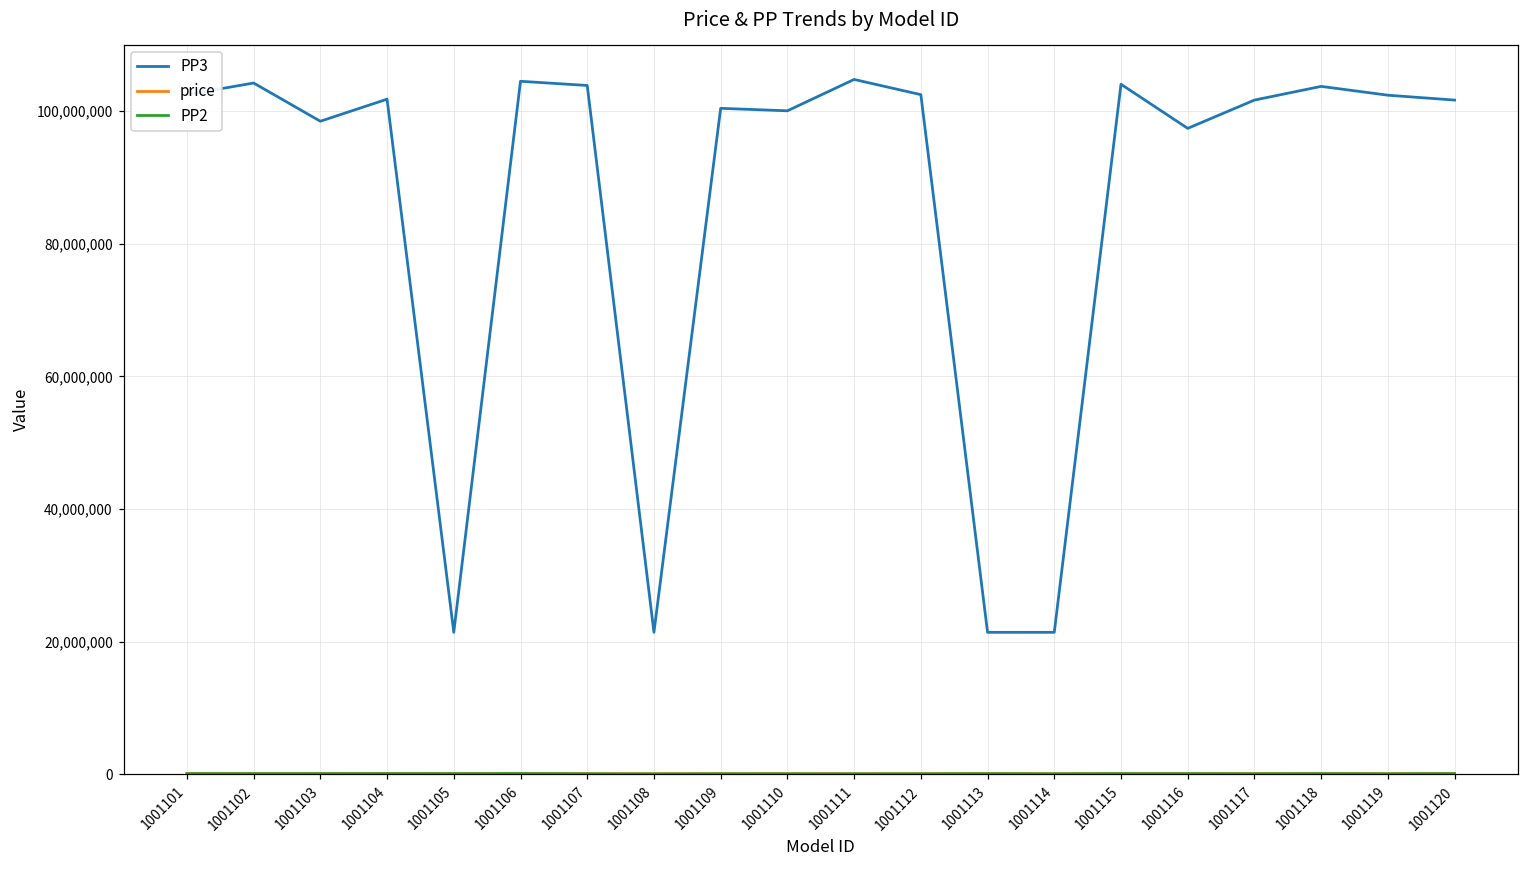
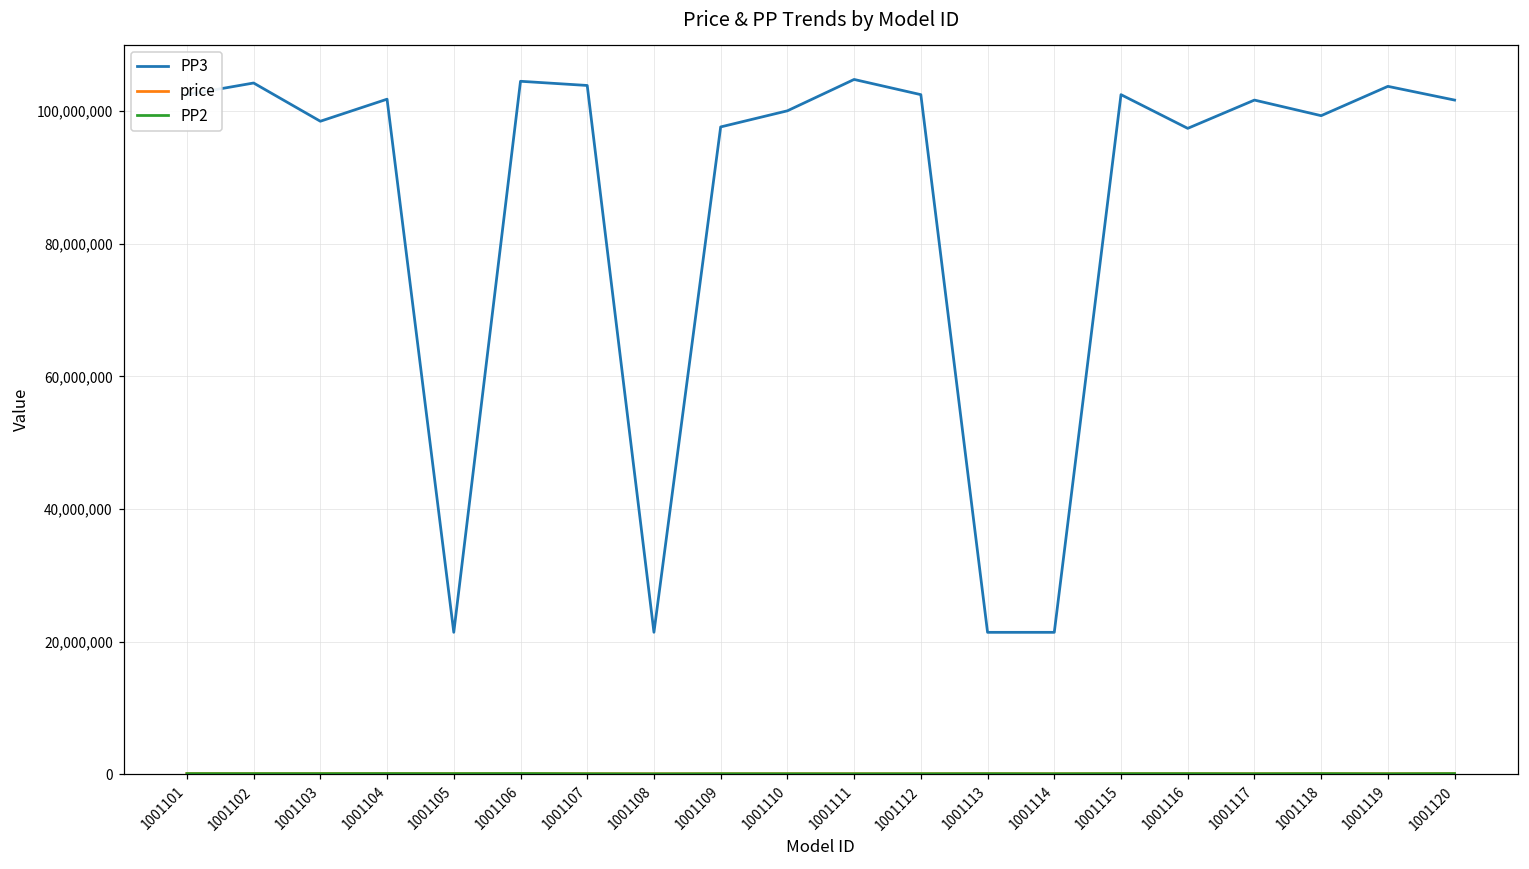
PP3, 1001109: 100,000,000 -> 98,000,000
PP3, 1001115: 104,000,000 -> 102,000,000
PP3, 1001118: 104,000,000 -> 99,000,000
PP3, 1001119: 102,000,000 -> 104,000,000
